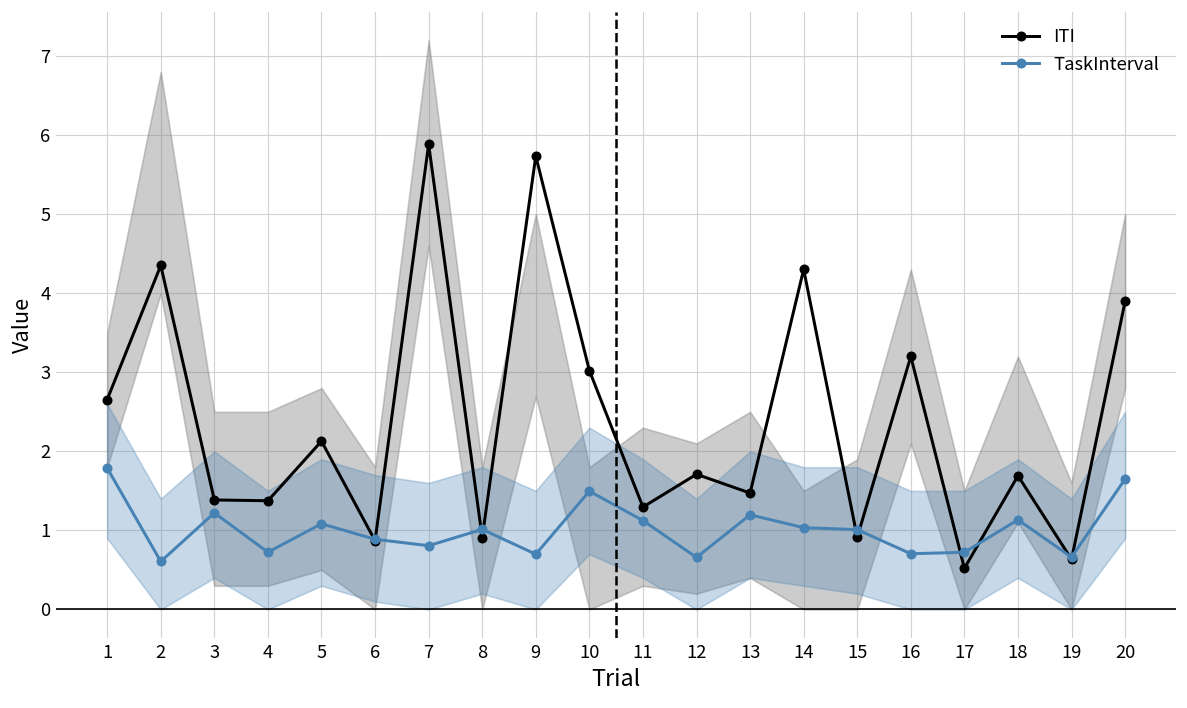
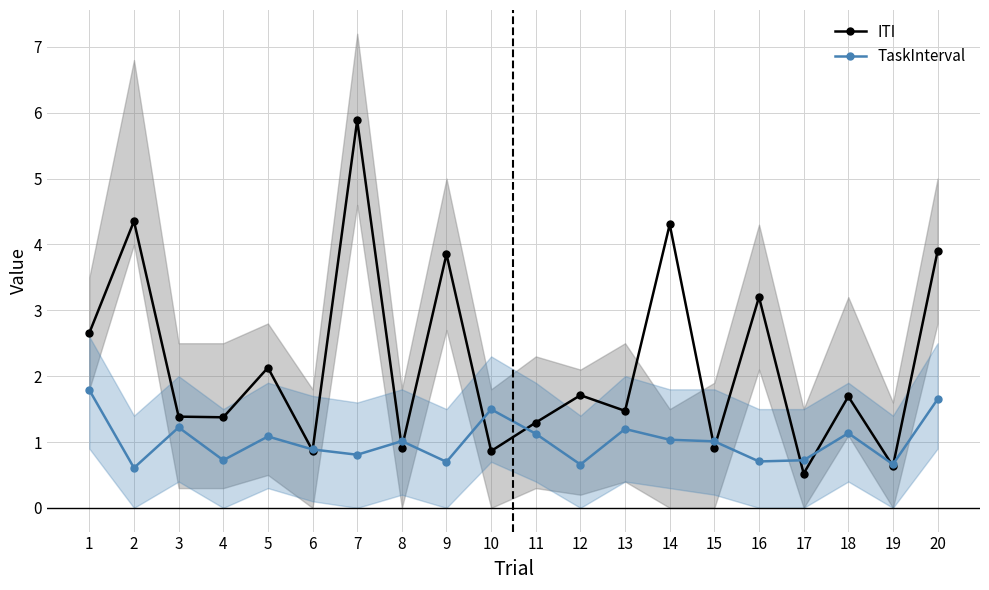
ITI, 9: 5.7 -> 3.9
ITI, 10: 3.0 -> 0.9
